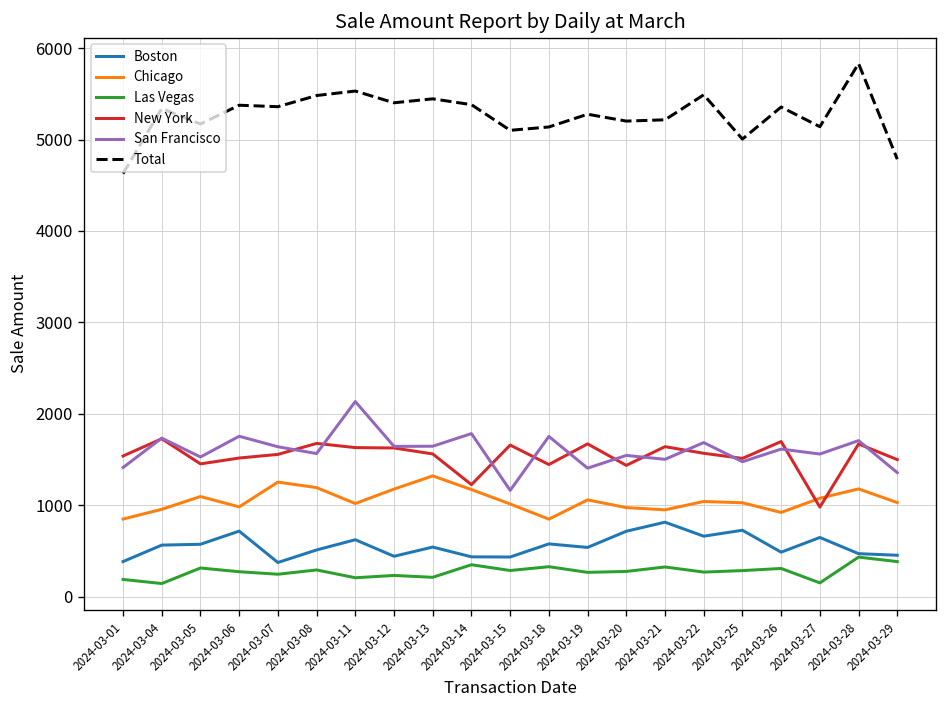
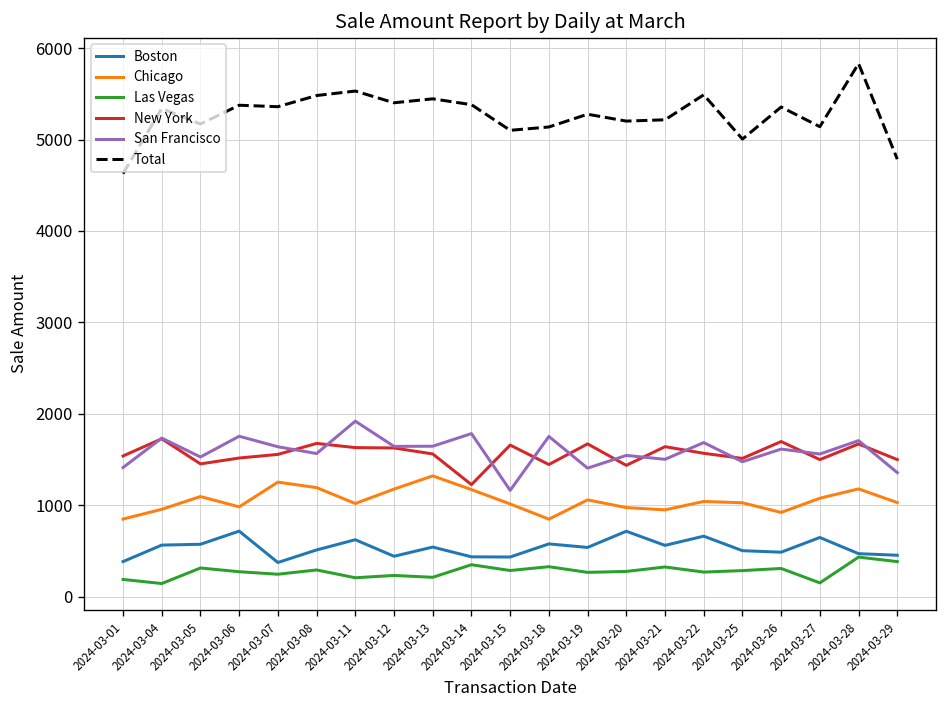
San Francisco, 2024-03-11: 2100 -> 1900
Boston, 2024-03-21: 800 -> 600
Boston, 2024-03-25: 700 -> 500
New York, 2024-03-27: 1000 -> 1500
